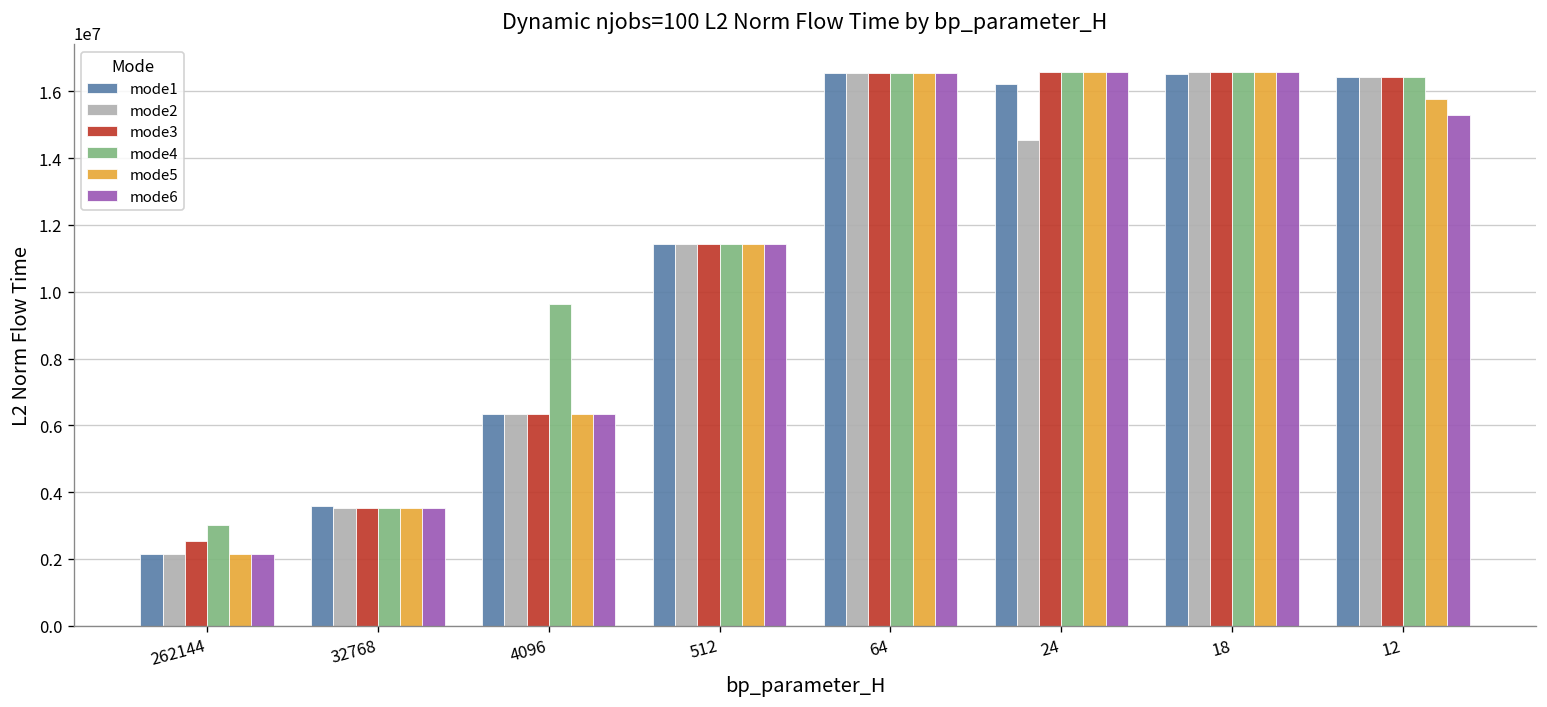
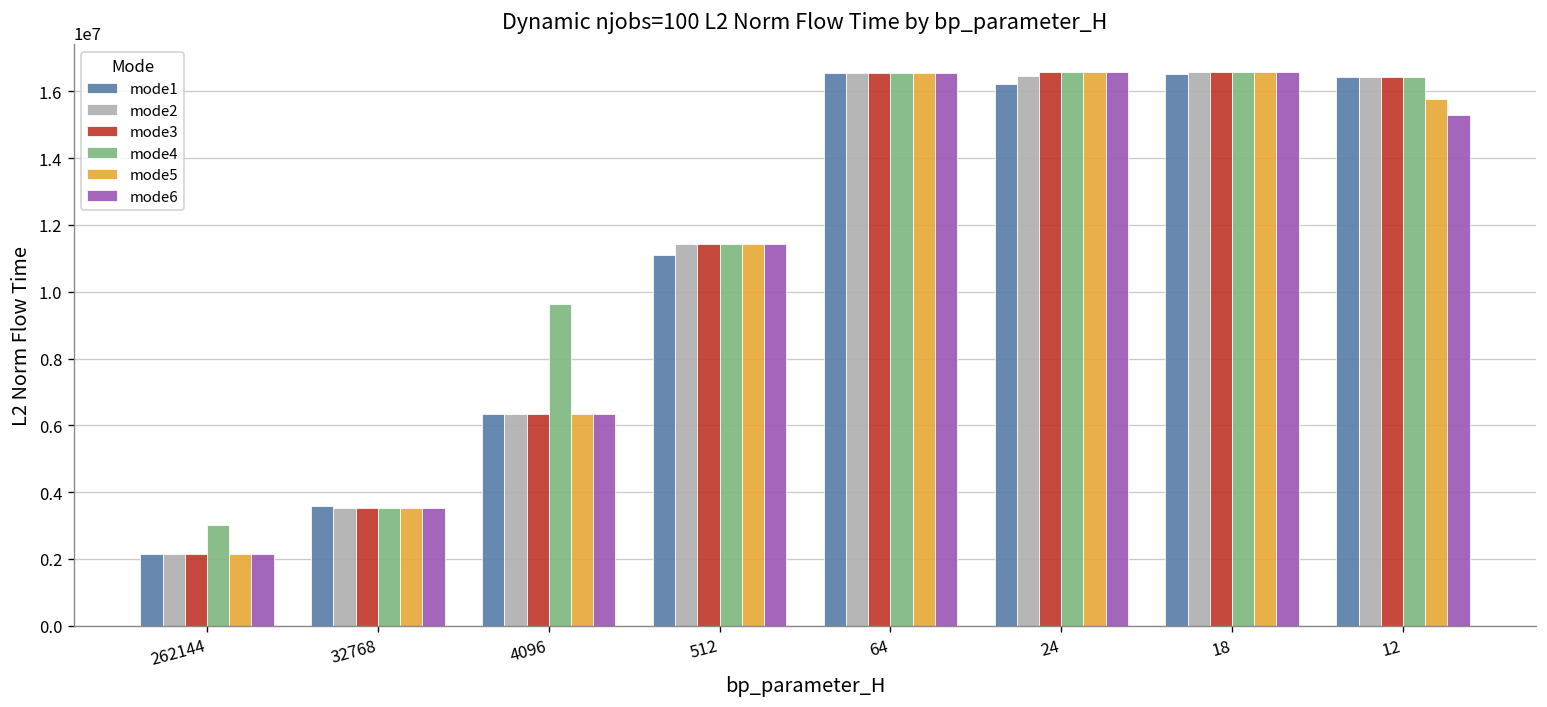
mode3, 262144: 2500000 -> 2200000
mode1, 512: 11400000 -> 11100000
mode2, 24: 14600000 -> 16500000
